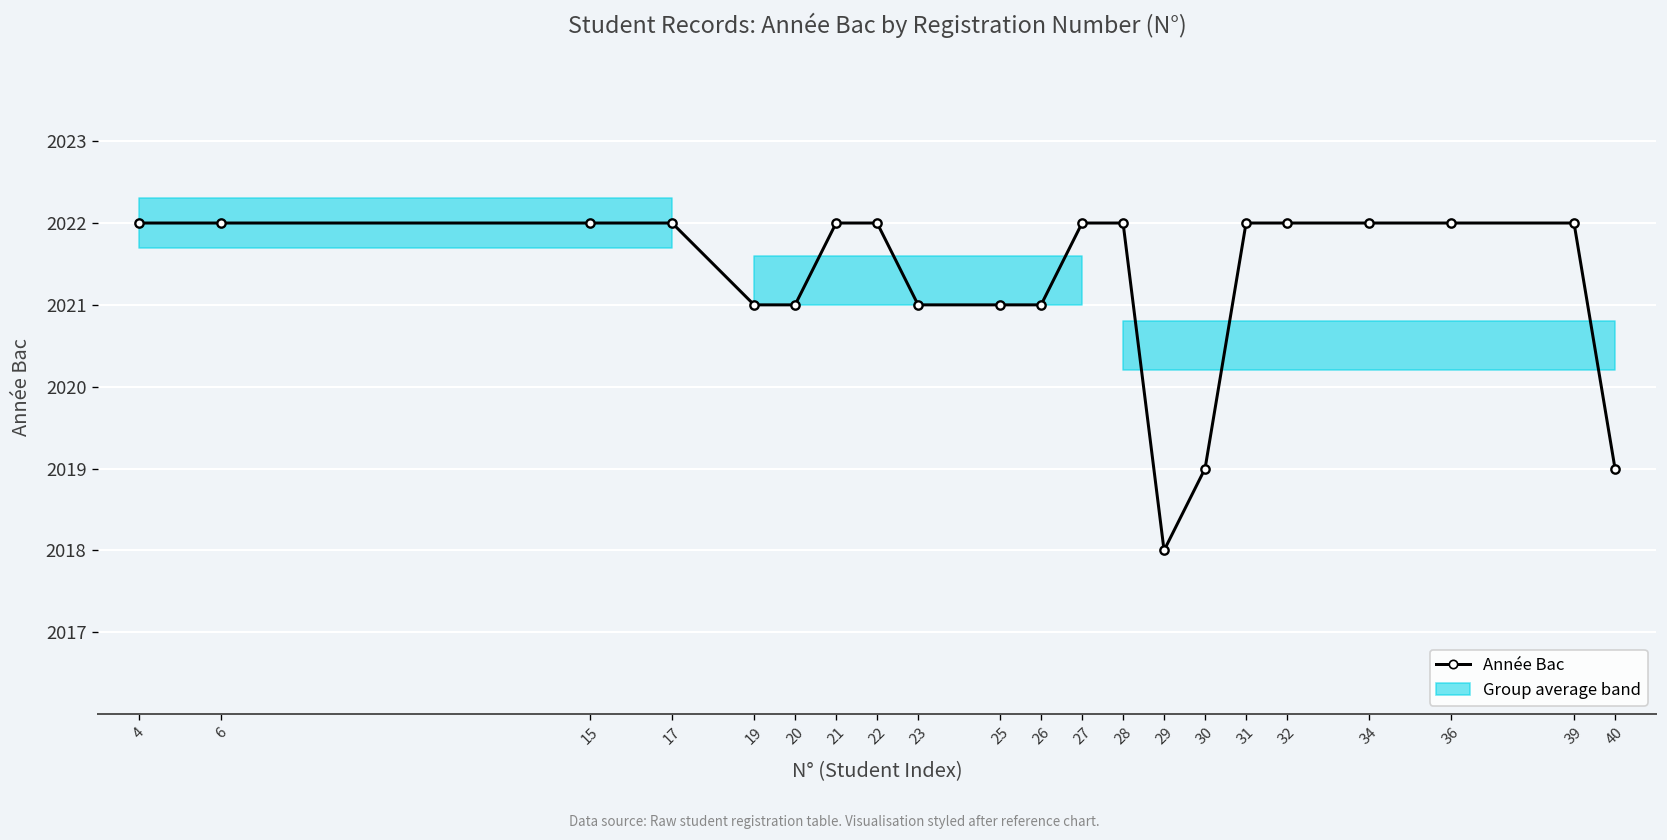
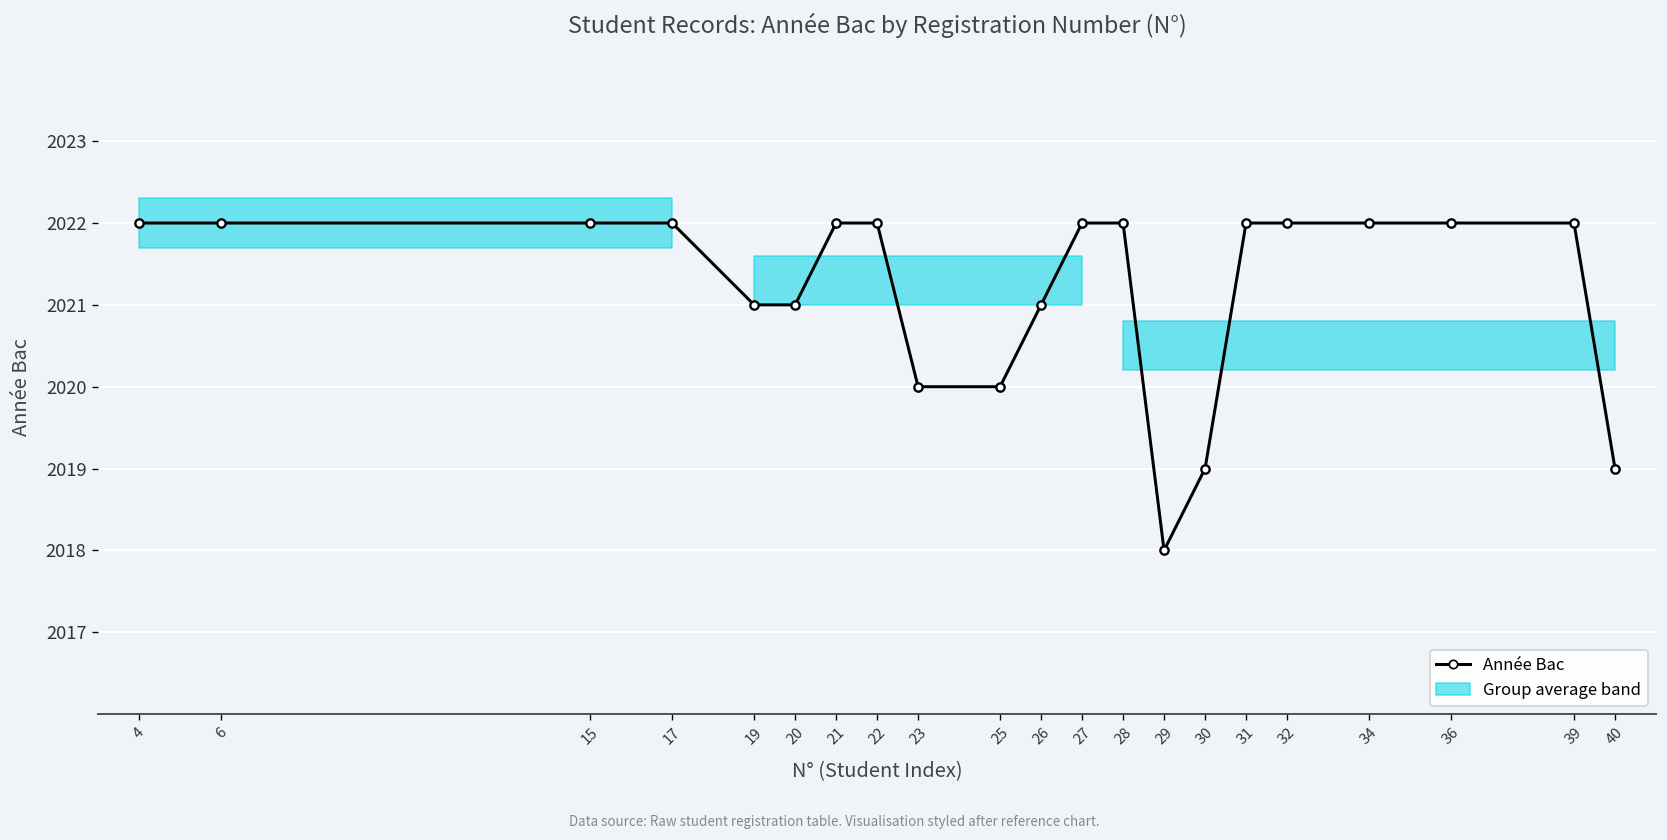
23: 2021 -> 2020
25: 2021 -> 2020
